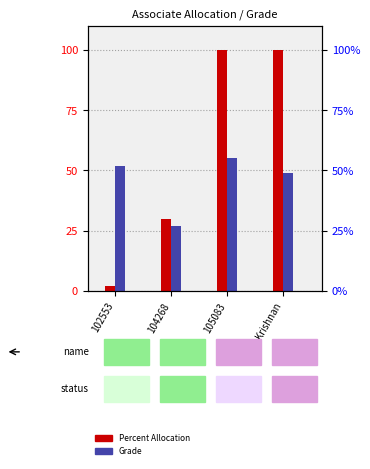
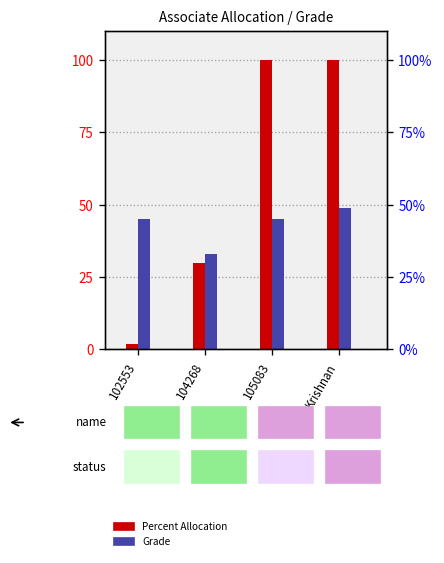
Grade, 102553: 52 -> 45
Grade, 104268: 27 -> 33
Grade, 105083: 55 -> 45
